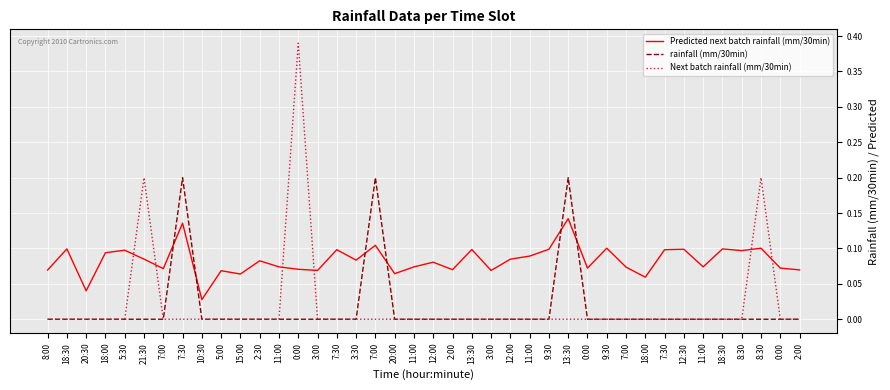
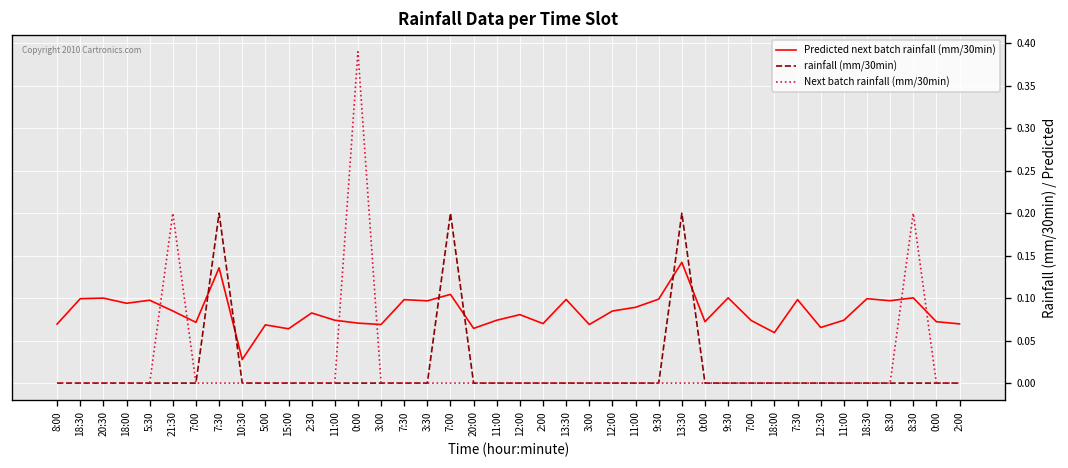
Predicted next batch rainfall (mm/30min), 20:30: 0.04 -> 0.10
Predicted next batch rainfall (mm/30min), 3:30: 0.08 -> 0.10
Predicted next batch rainfall (mm/30min), 12:30: 0.10 -> 0.07
